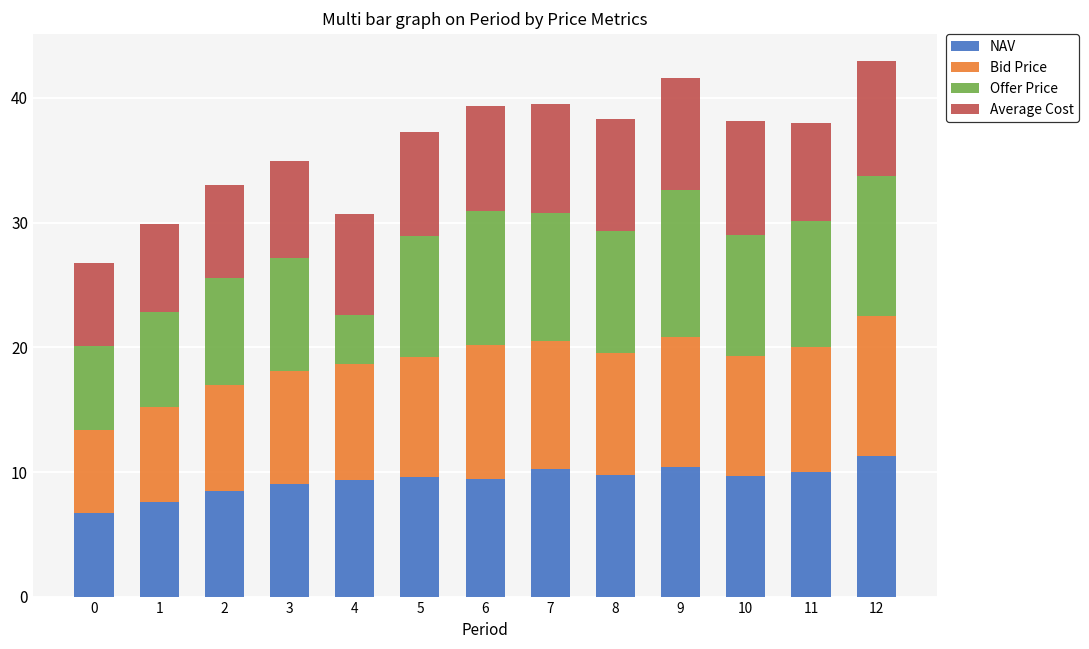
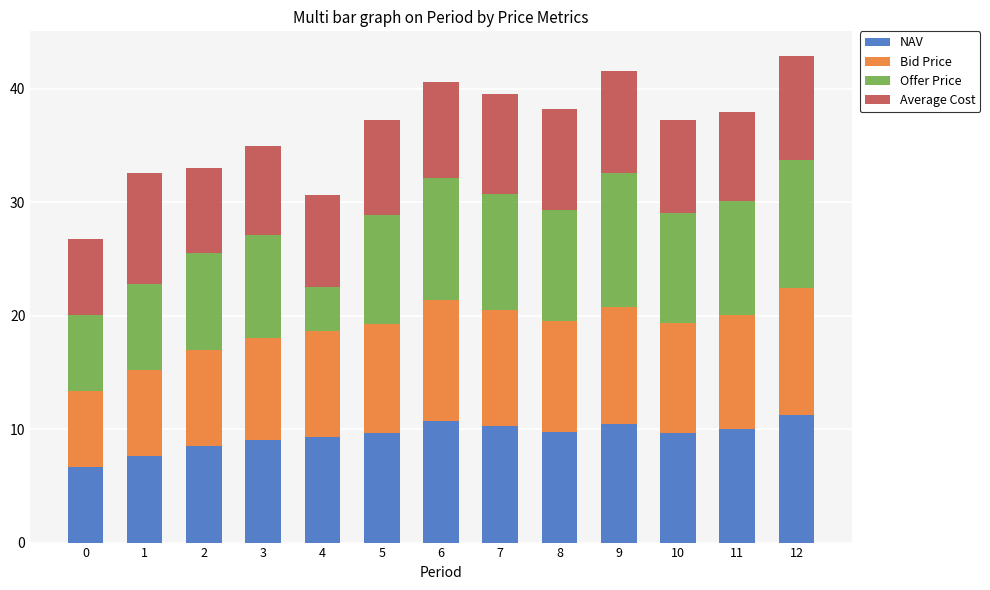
Average Cost, 1: 7.1 -> 9.8
NAV, 6: 9.5 -> 10.7
Average Cost, 10: 9.1 -> 8.3
